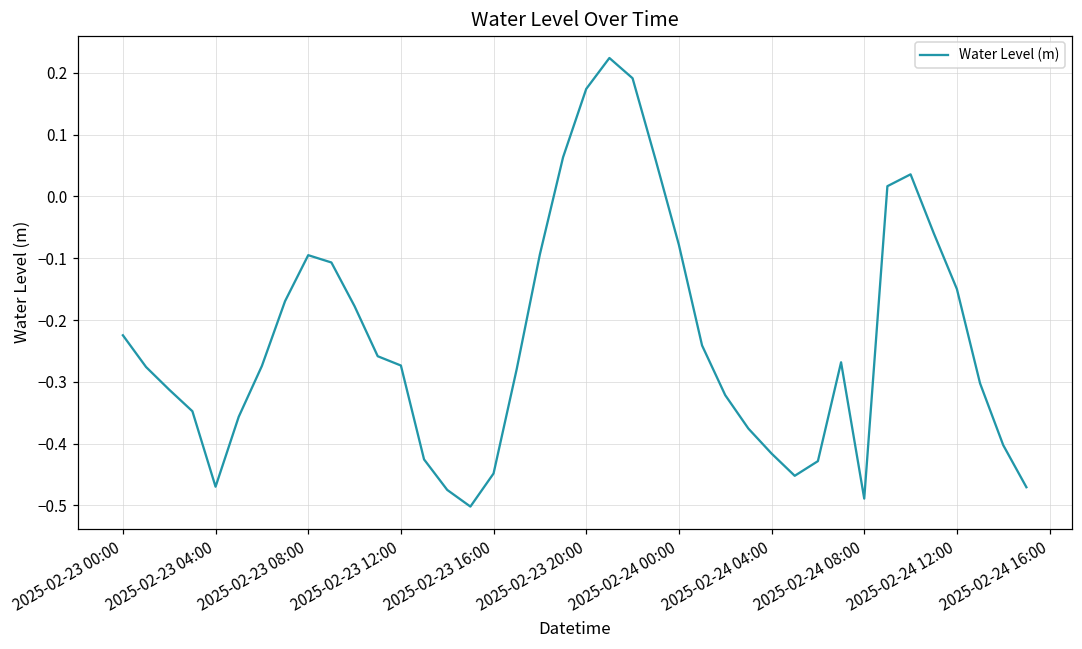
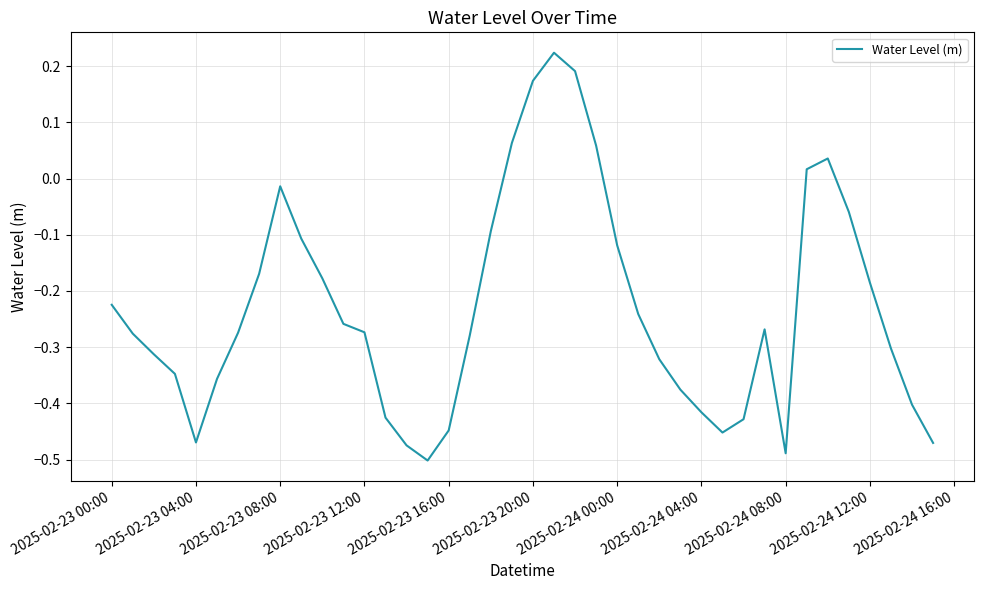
2025-02-23 08:00: -0.09 -> -0.01
2025-02-24 00:00: -0.08 -> -0.12
2025-02-24 12:00: -0.15 -> -0.19
